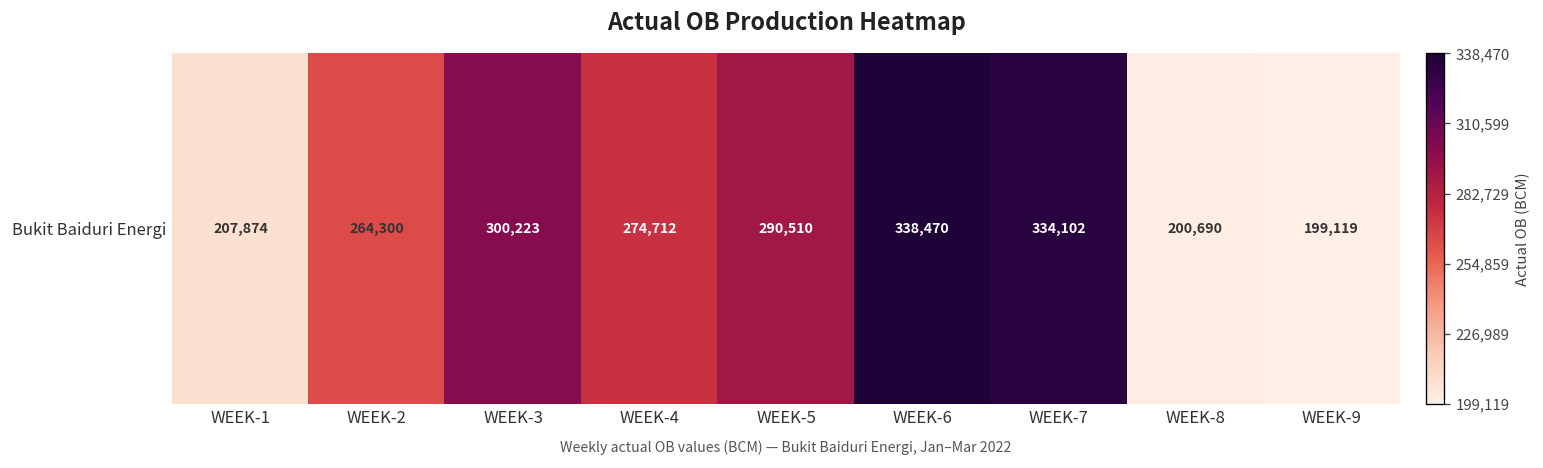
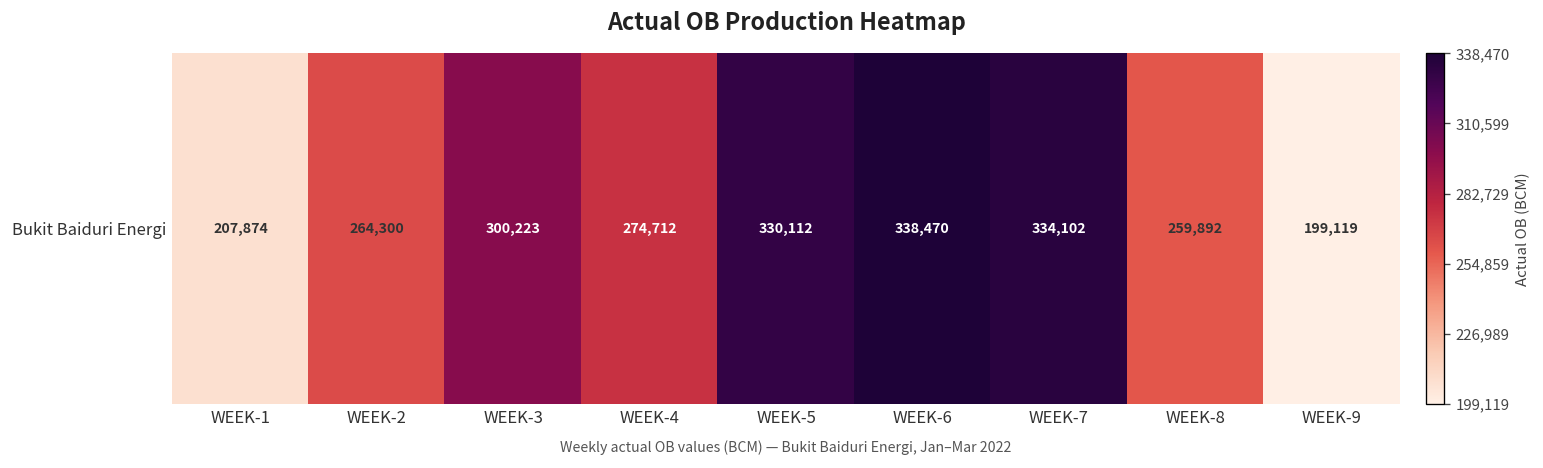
Bukit Baiduri Energi, WEEK-5: 290,510 -> 330,112
Bukit Baiduri Energi, WEEK-8: 200,690 -> 259,892
